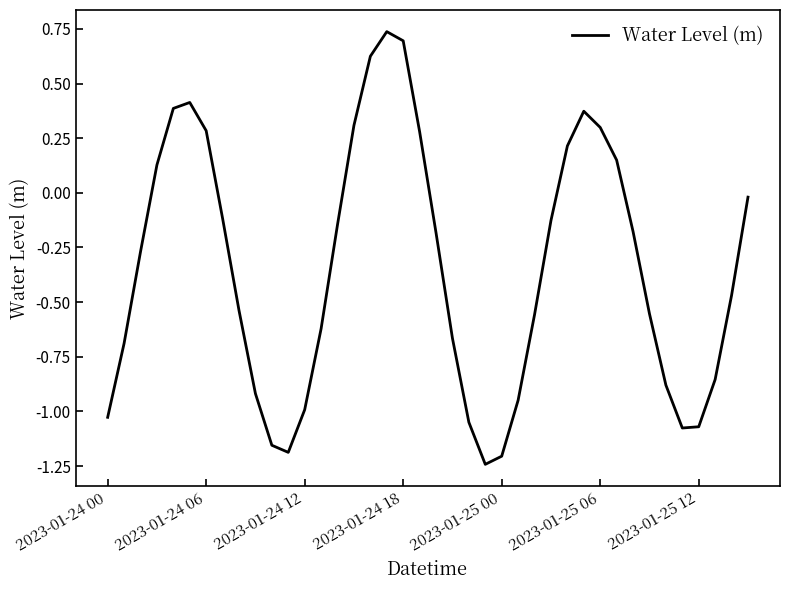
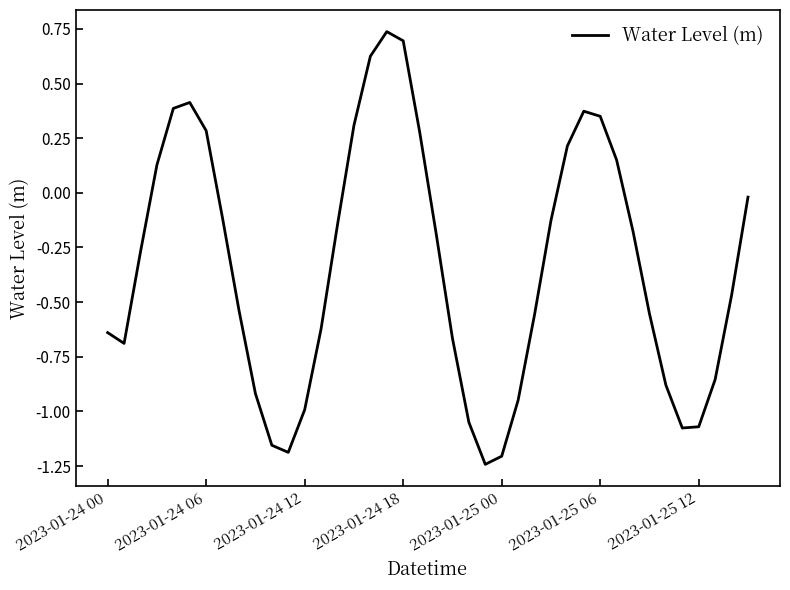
2023-01-24 00: -1.03 -> -0.64
2023-01-25 06: 0.30 -> 0.35
